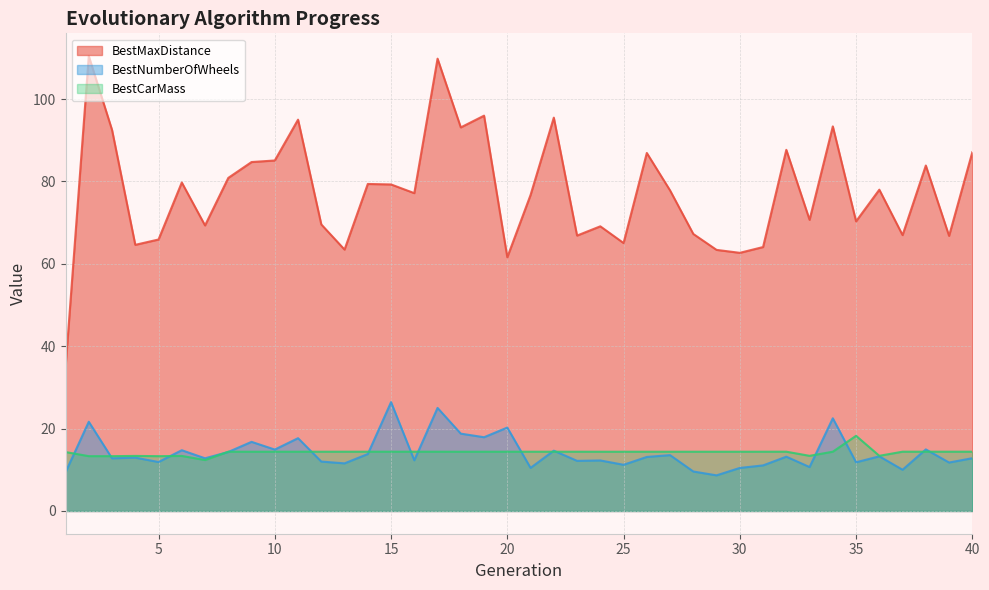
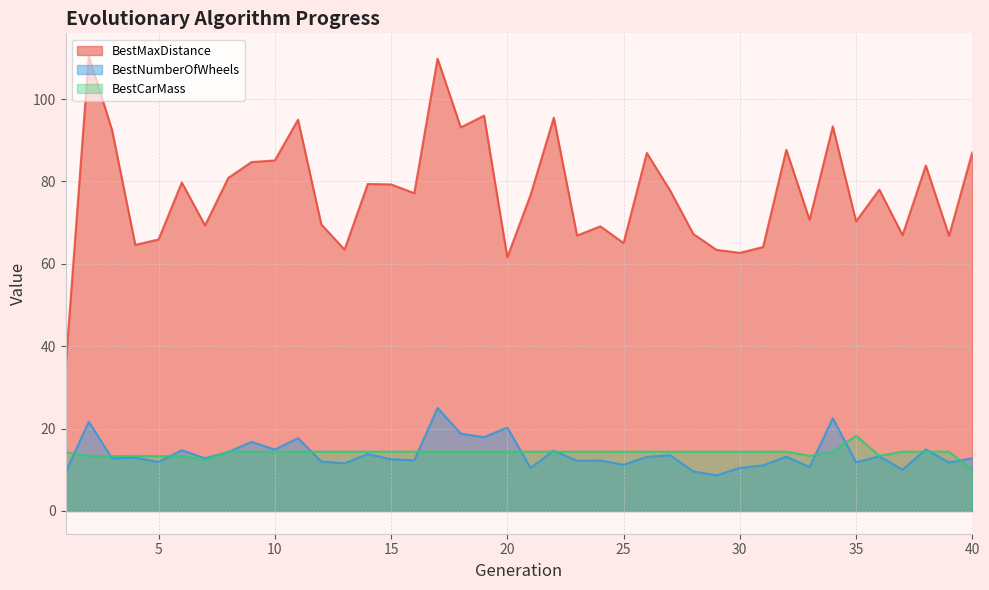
BestNumberOfWheels, 15: 26 -> 13
BestCarMass, 40: 14 -> 10
